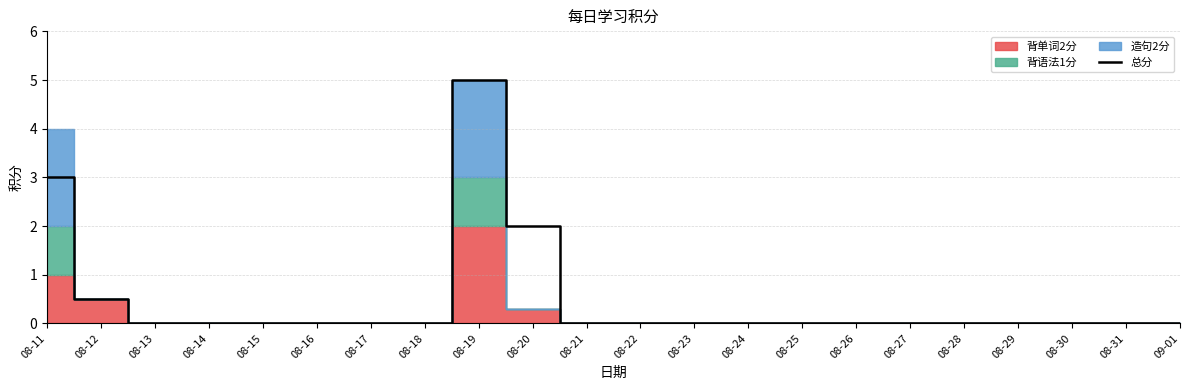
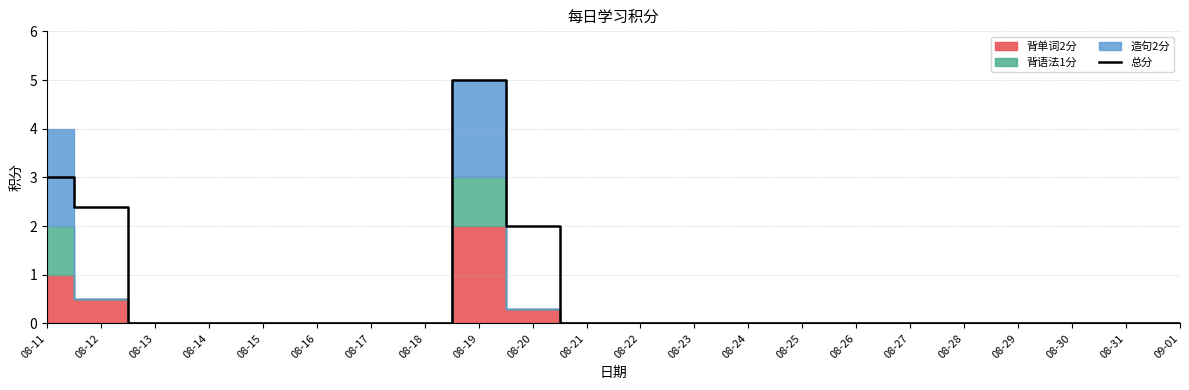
总分, 08-12: 0.5 -> 2.4
